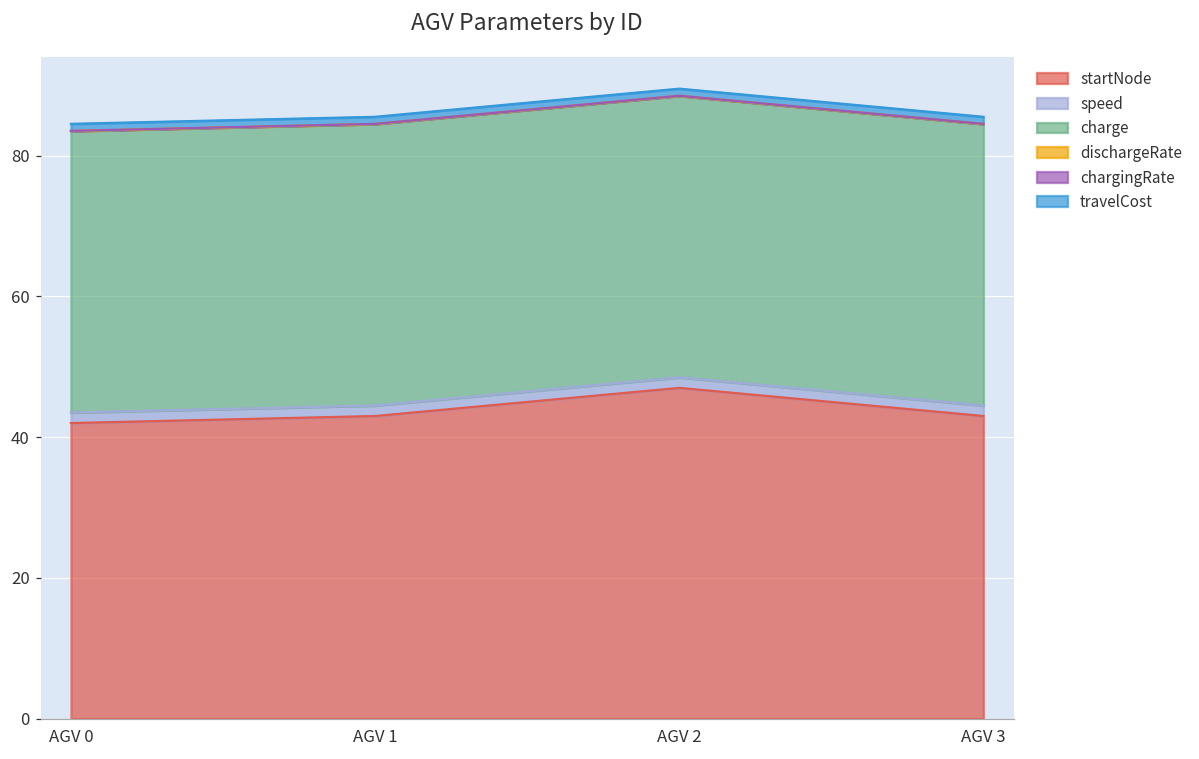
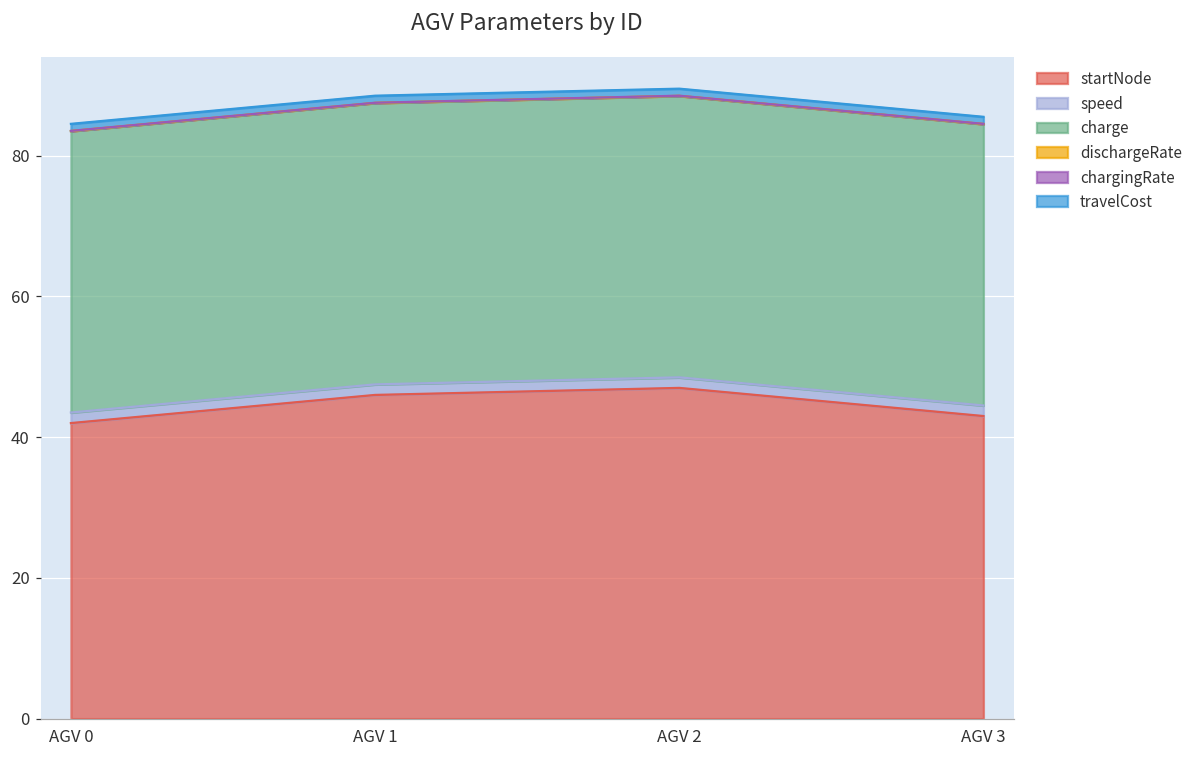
startNode, AGV 1: 43 -> 46
